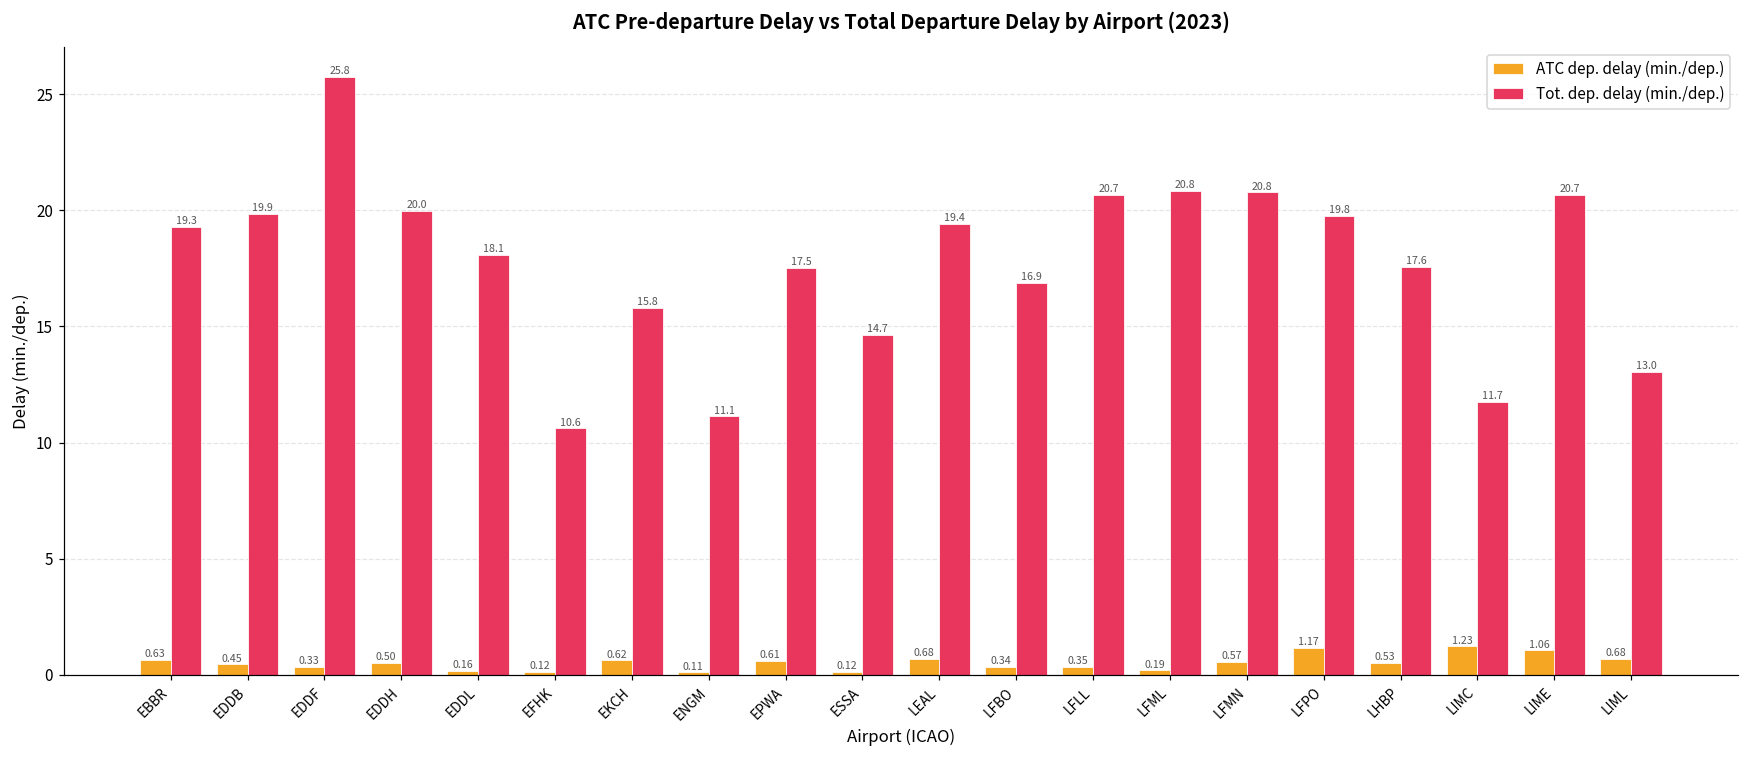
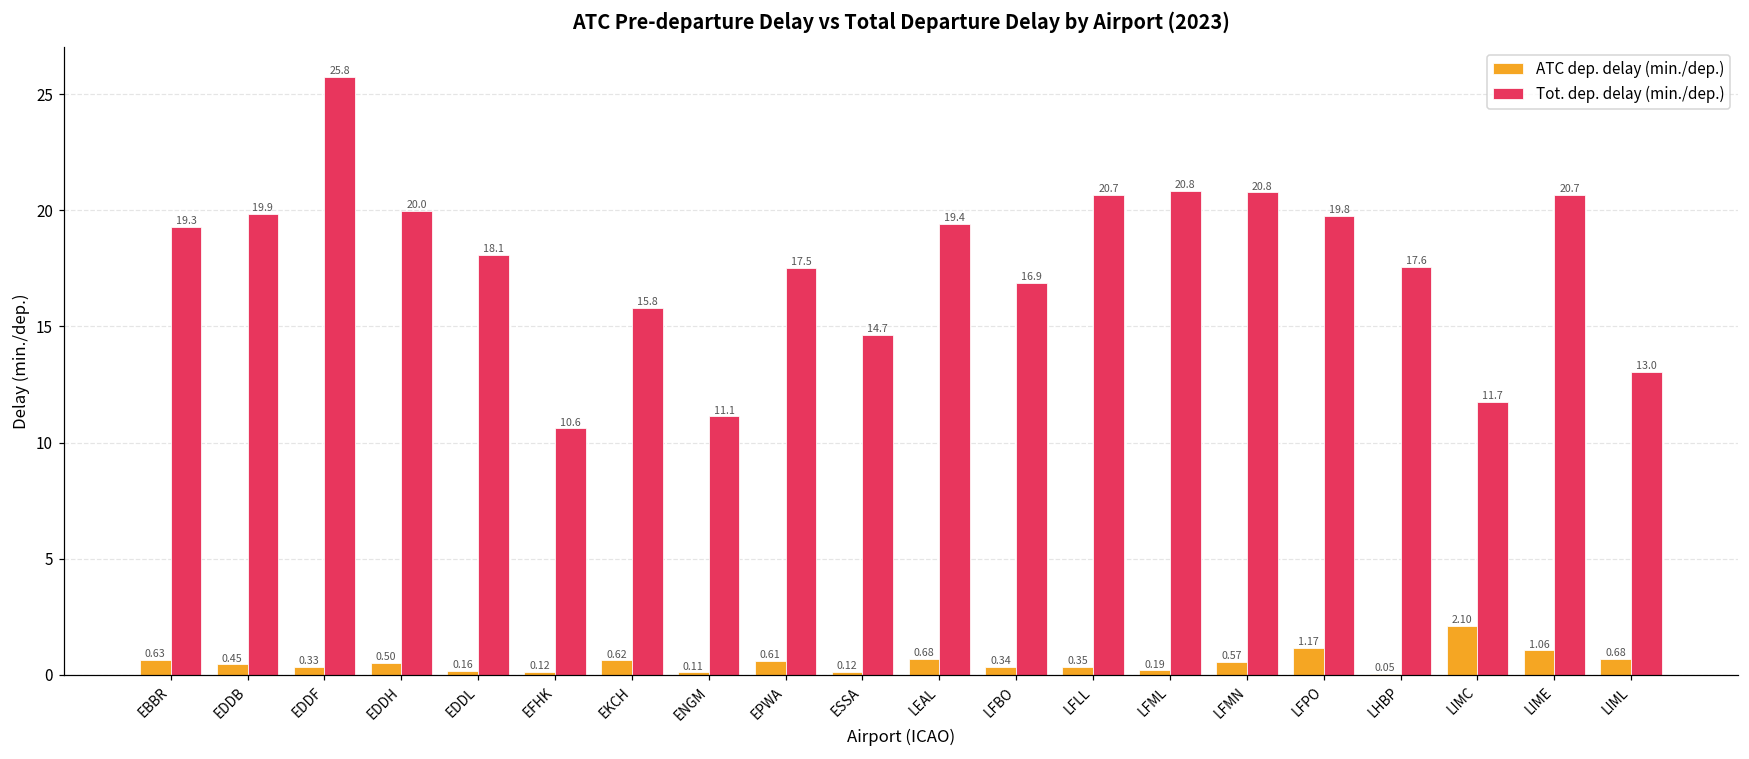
ATC dep. delay (min./dep.), LHBP: 0.53 -> 0.05
ATC dep. delay (min./dep.), LIMC: 1.23 -> 2.10
